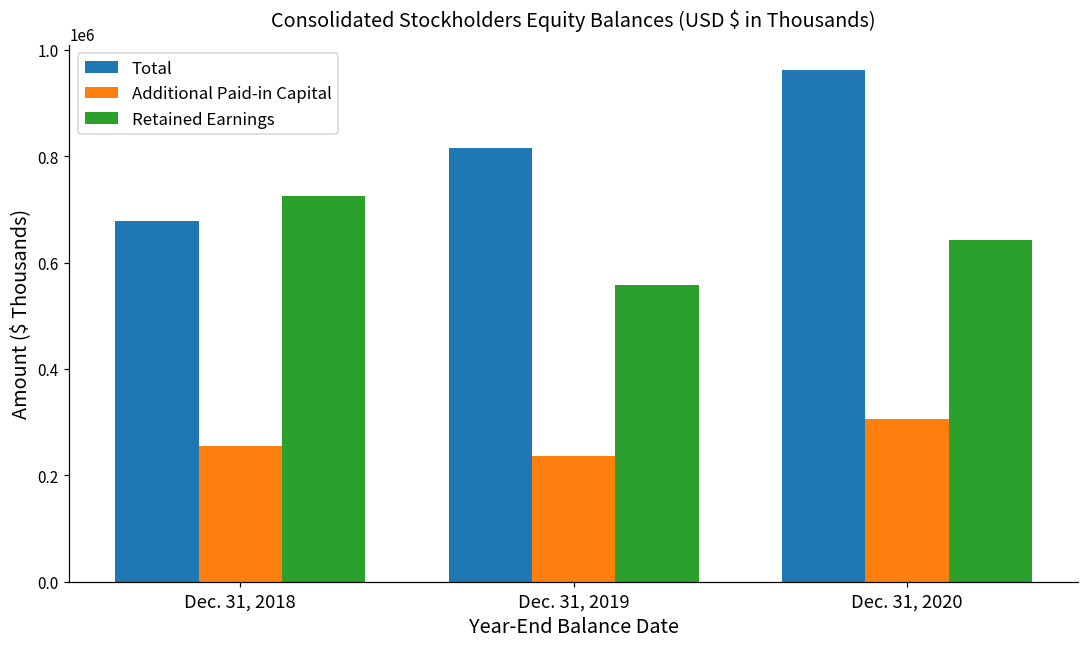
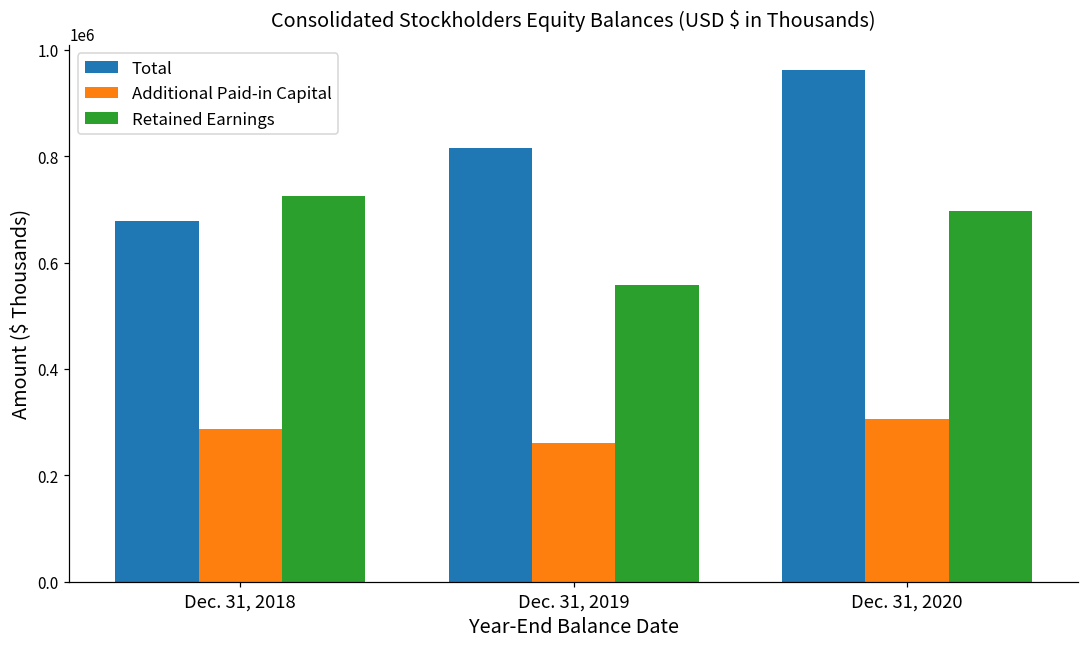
Additional Paid-in Capital, Dec. 31, 2018: 250000 -> 290000
Additional Paid-in Capital, Dec. 31, 2019: 240000 -> 260000
Retained Earnings, Dec. 31, 2020: 640000 -> 700000
